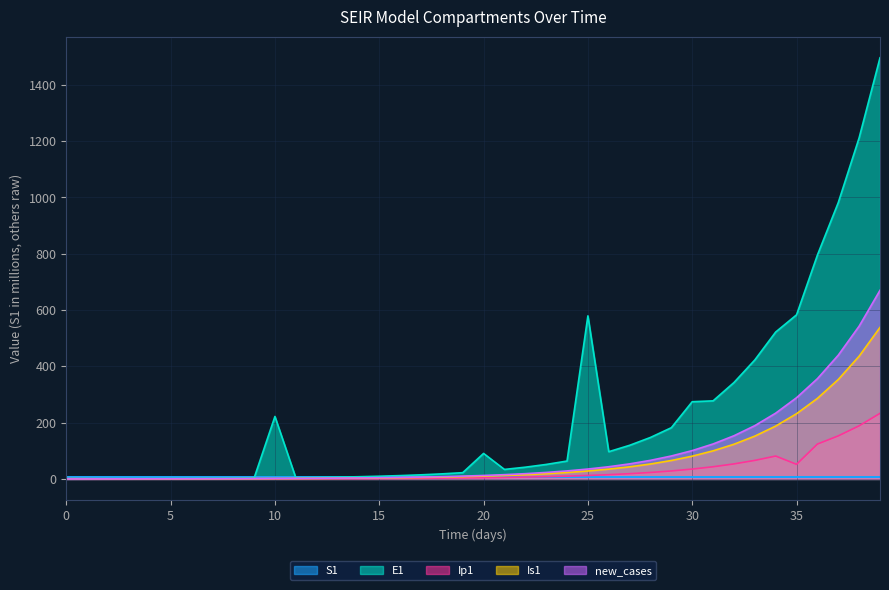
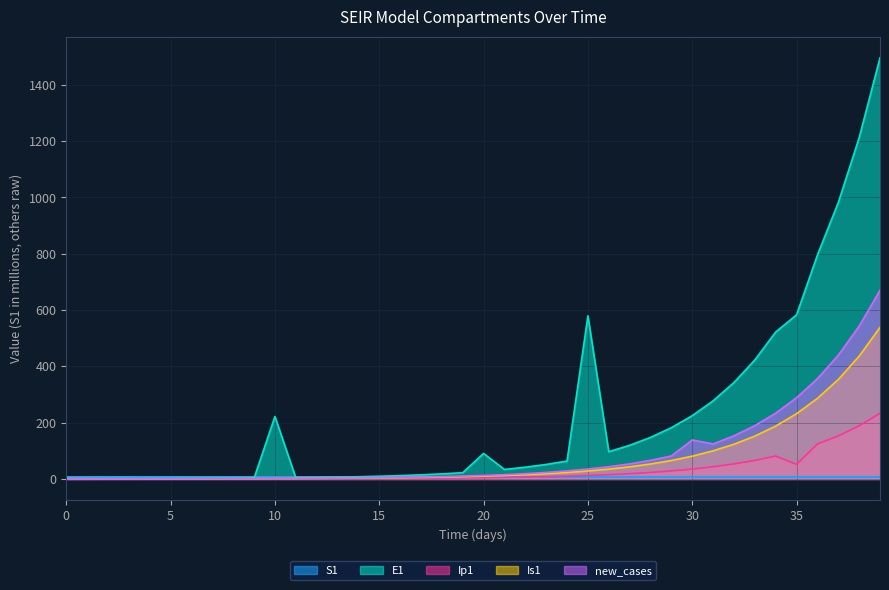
E1, 30: 270 -> 220
new_cases, 30: 100 -> 140
